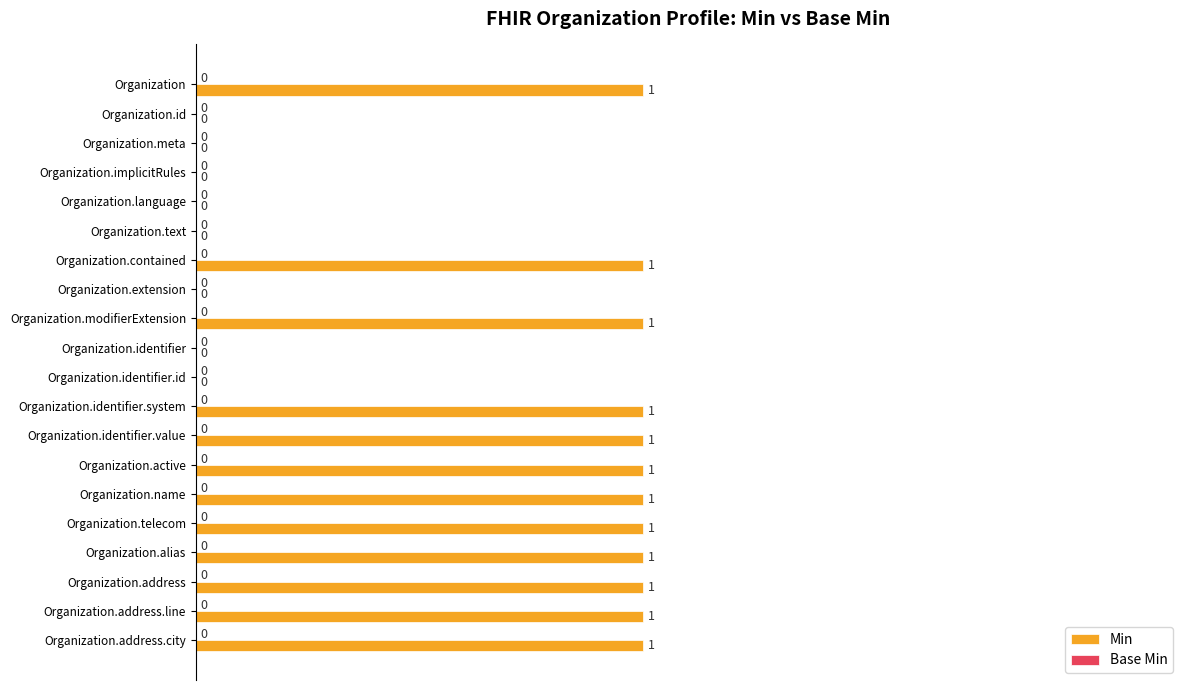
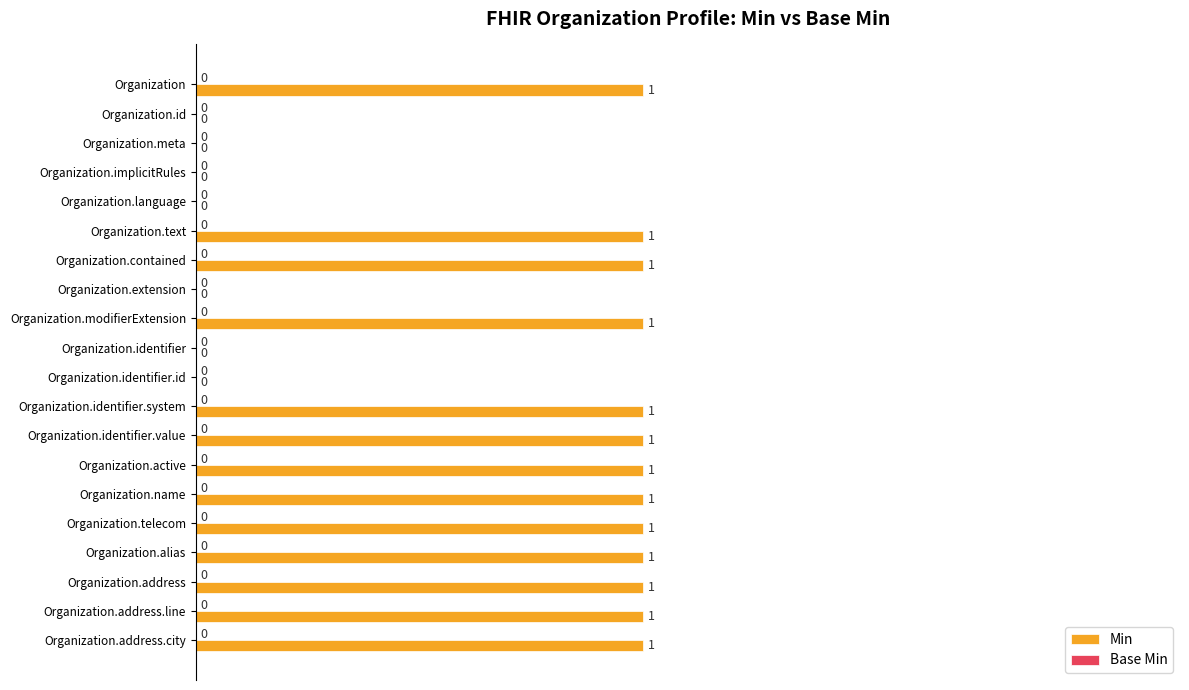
Min, Organization.text: 0 -> 1
